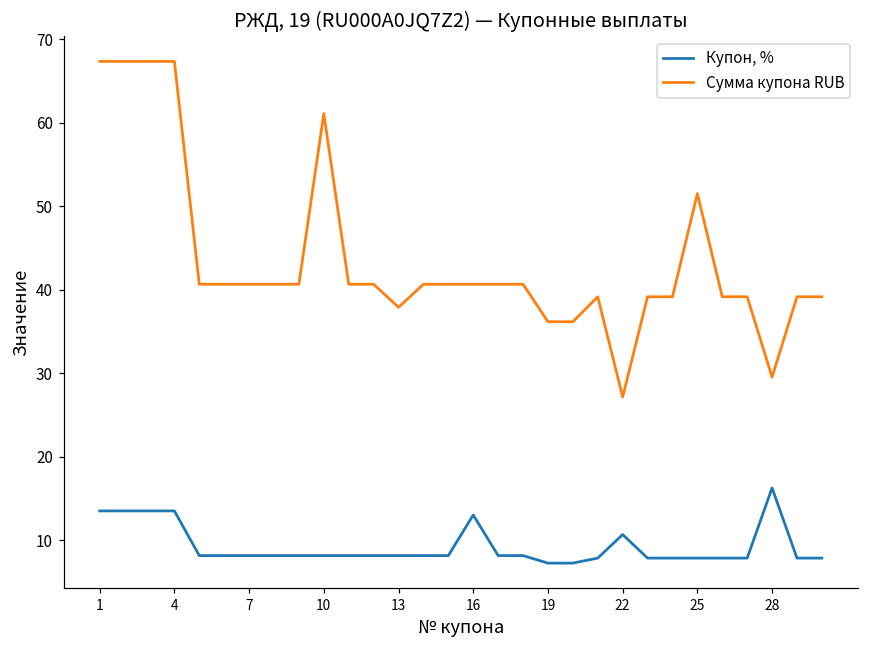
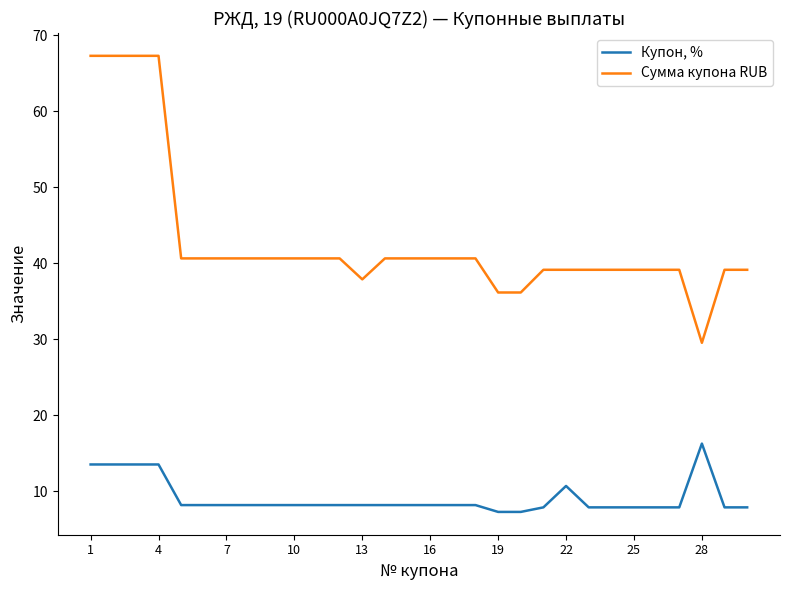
Сумма купона RUB, 10: 61 -> 41
Купон, %, 16: 13 -> 8
Сумма купона RUB, 22: 27 -> 39
Сумма купона RUB, 25: 51 -> 39
